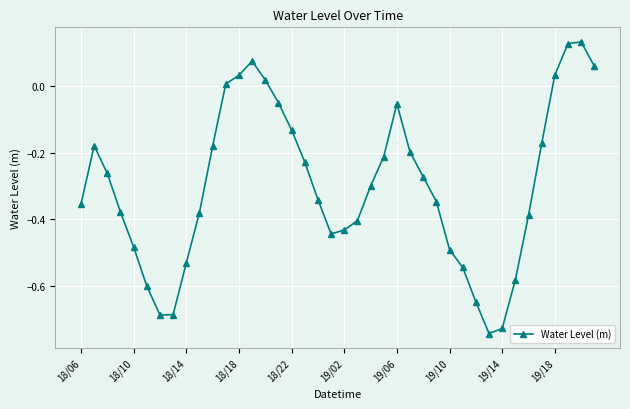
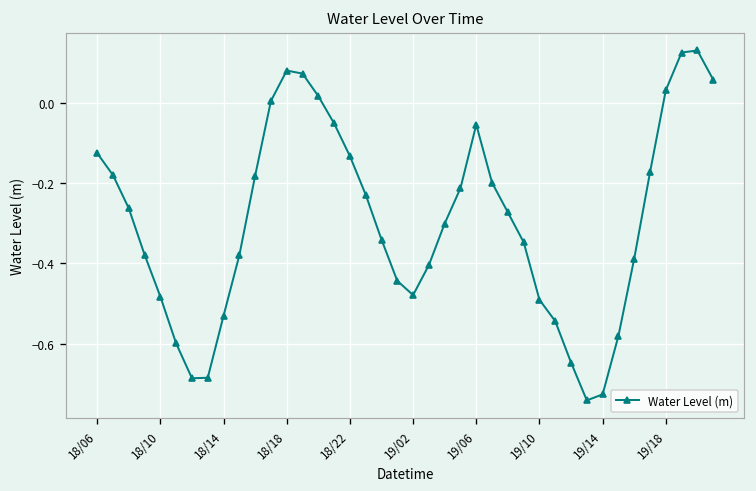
18/06: -0.35 -> -0.12
18/18: 0.03 -> 0.08
19/02: -0.43 -> -0.48
